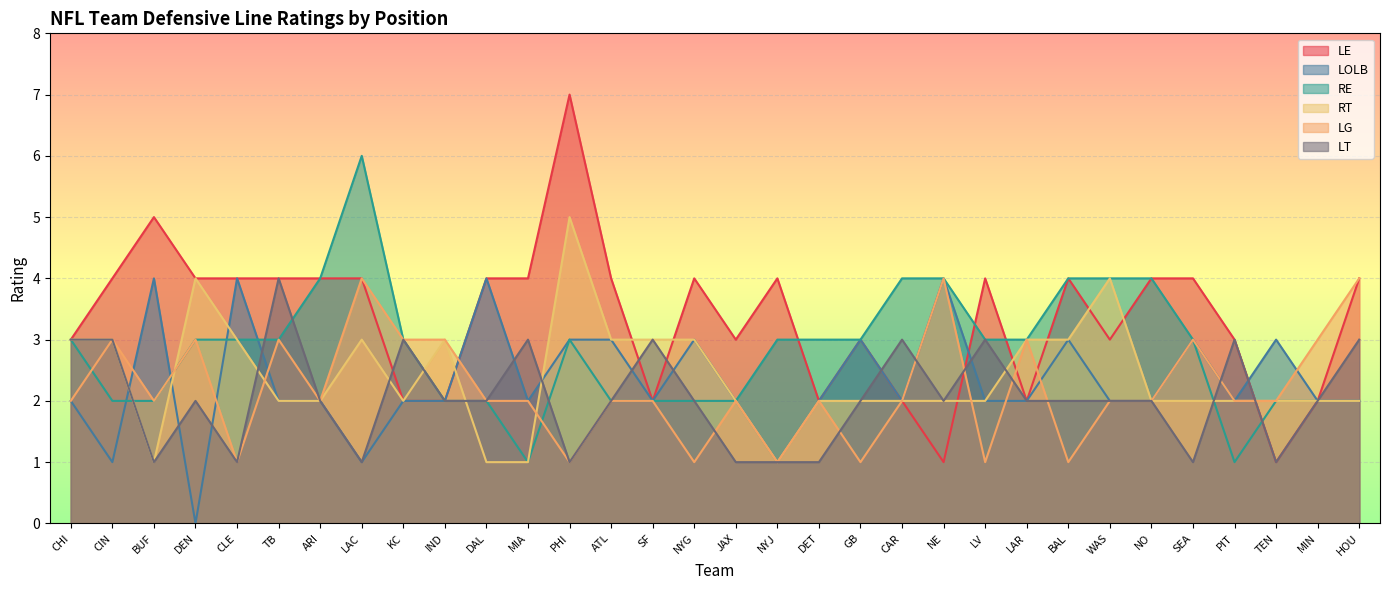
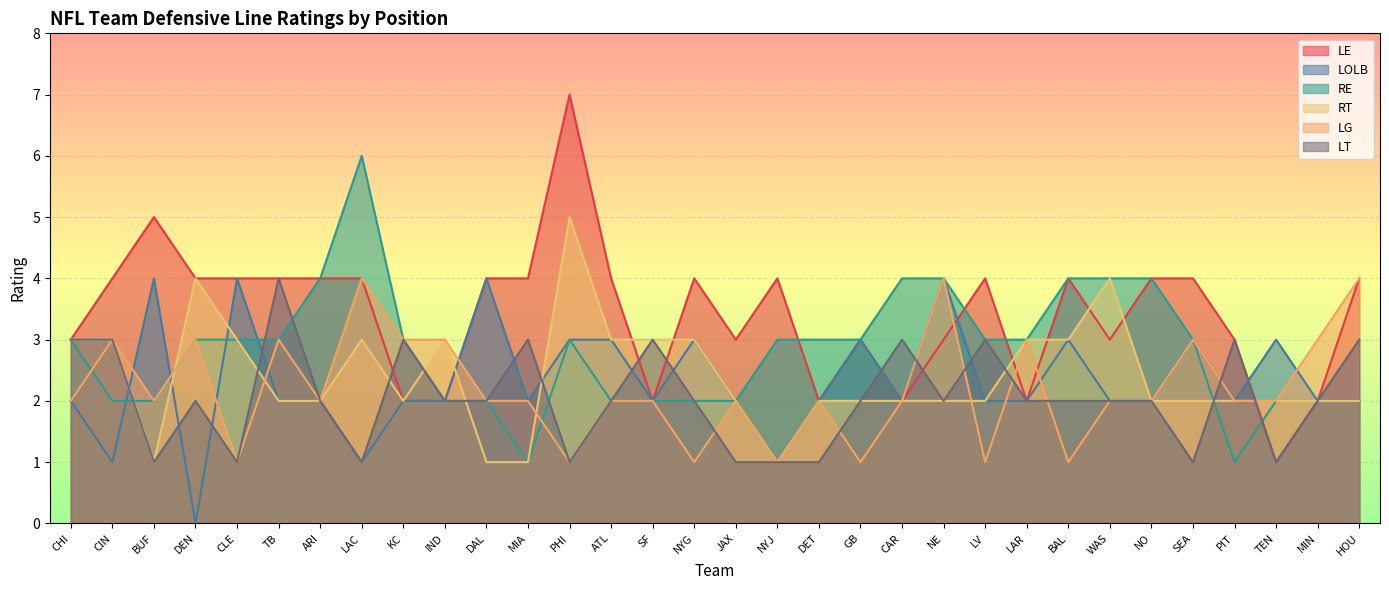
LE, NE: 1 -> 3
